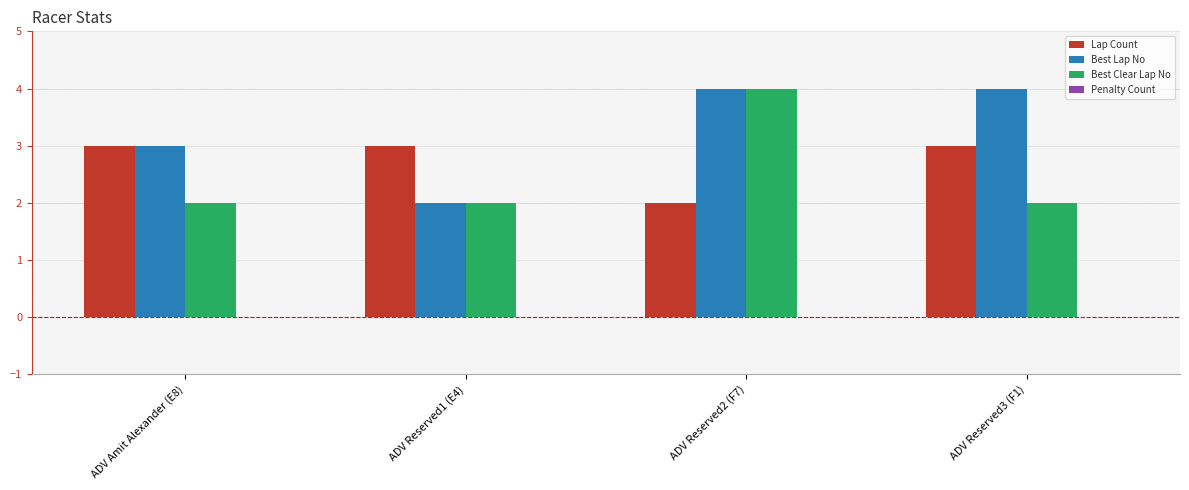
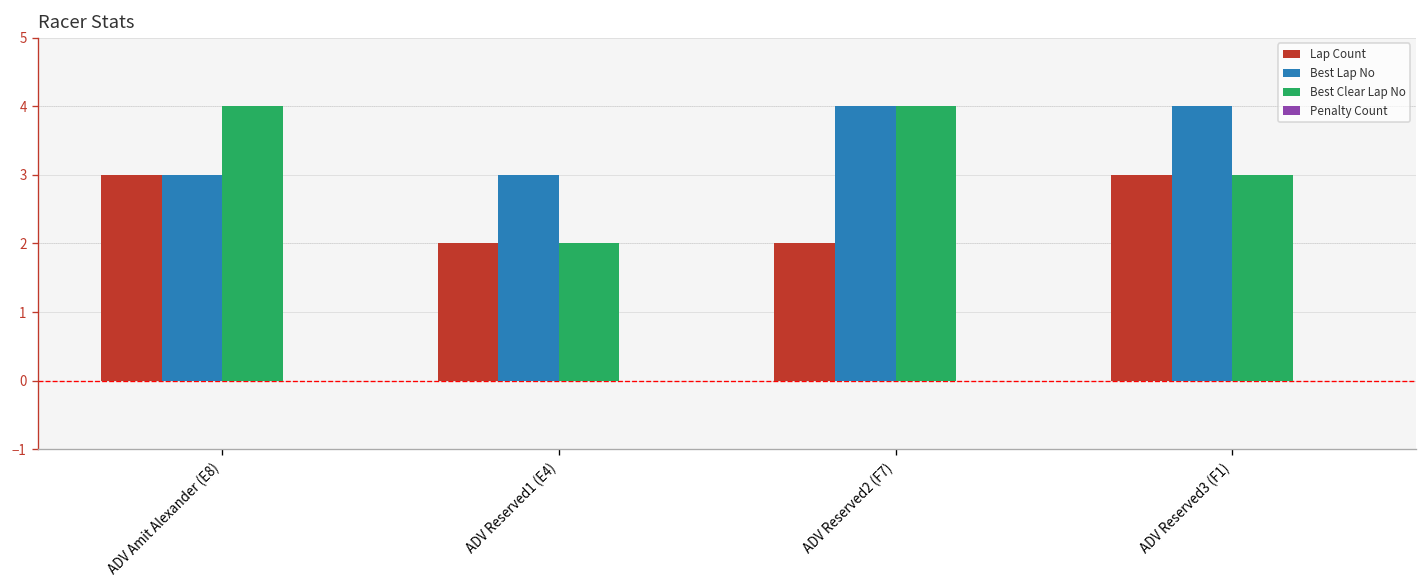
Best Clear Lap No, ADV Amit Alexander (E8): 2 -> 4
Lap Count, ADV Reserved1 (E4): 3 -> 2
Best Lap No, ADV Reserved1 (E4): 2 -> 3
Best Clear Lap No, ADV Reserved3 (F1): 2 -> 3
